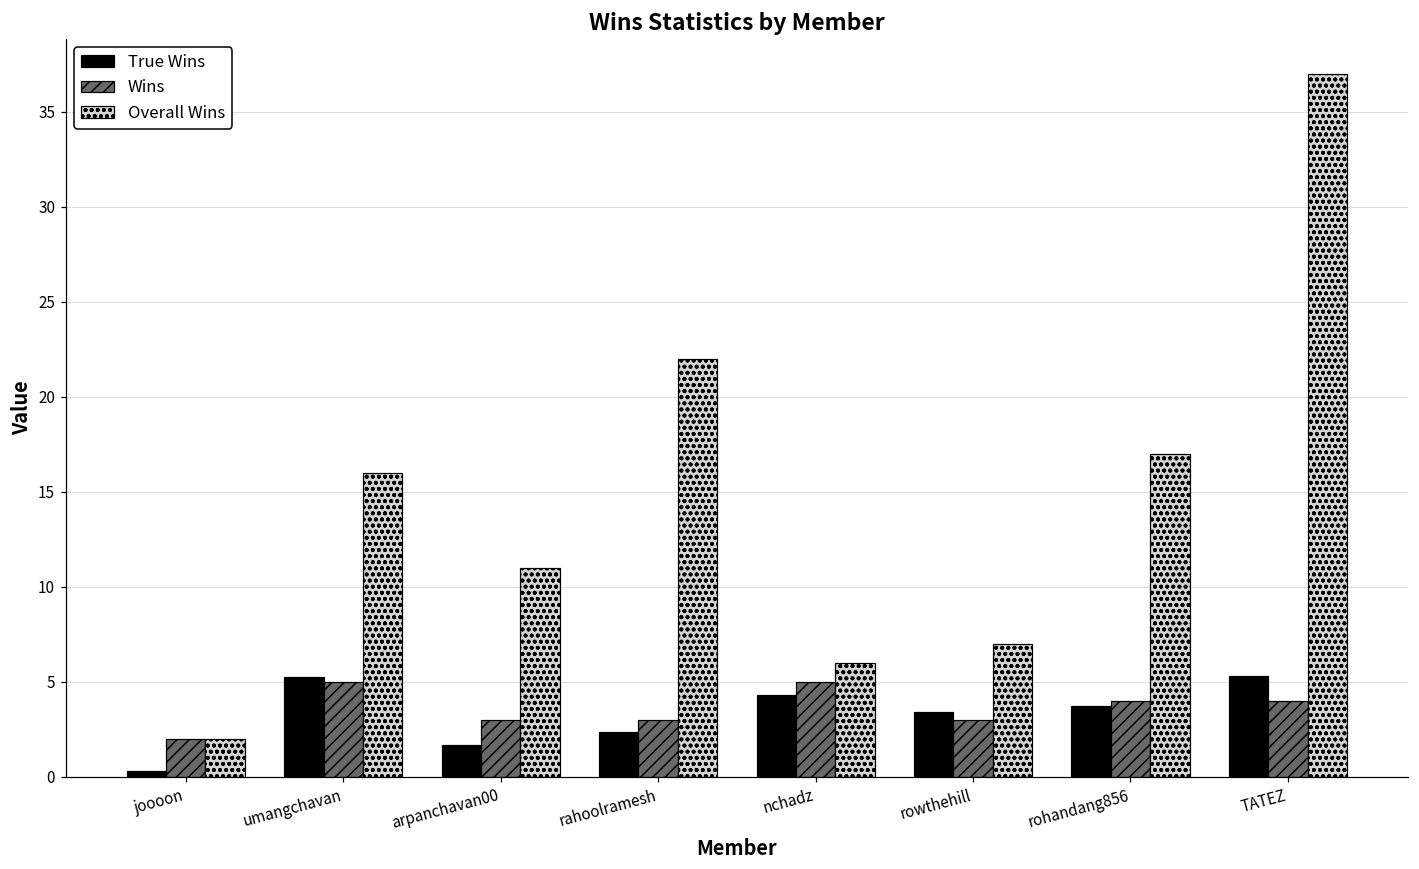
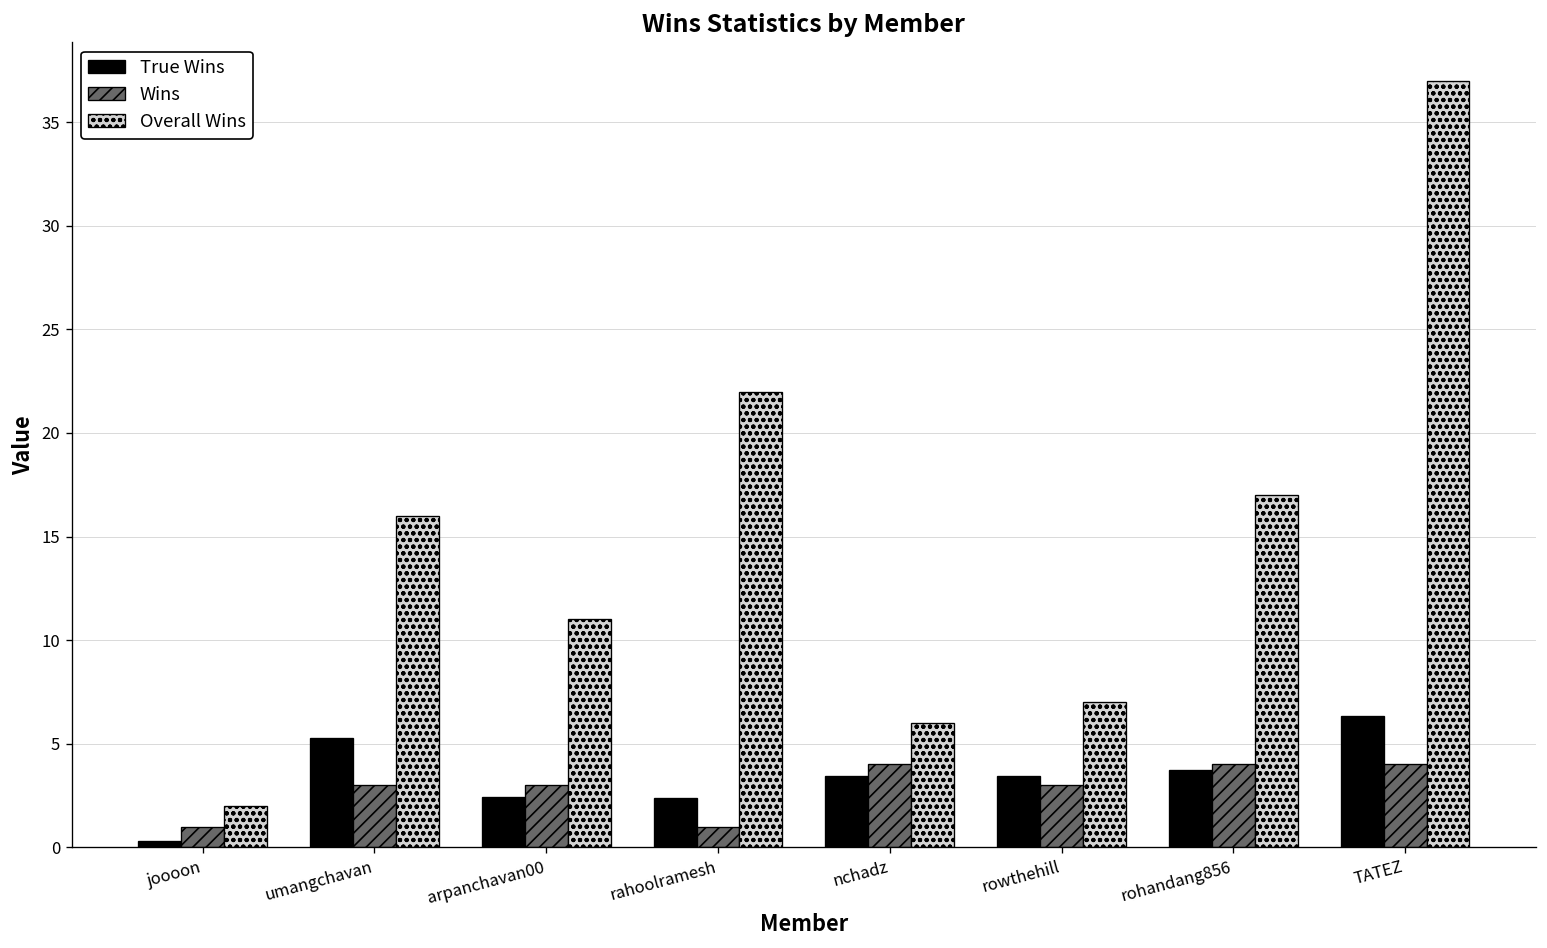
Wins, joooon: 2 -> 1
Wins, umangchavan: 5 -> 3
True Wins, arpanchavan00: 1.7 -> 2.4
Wins, rahoolramesh: 3 -> 1
True Wins, nchadz: 4.3 -> 3.4
Wins, nchadz: 5 -> 4
True Wins, TATEZ: 5.3 -> 6.4
